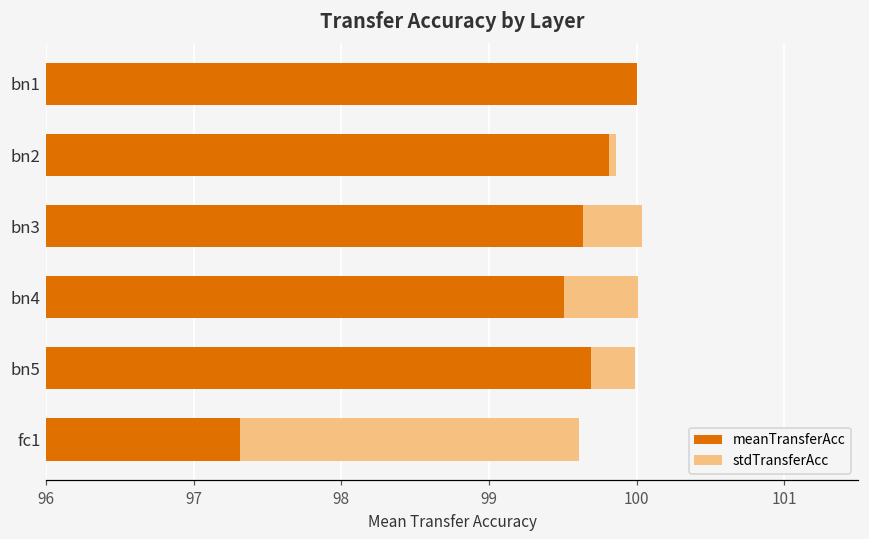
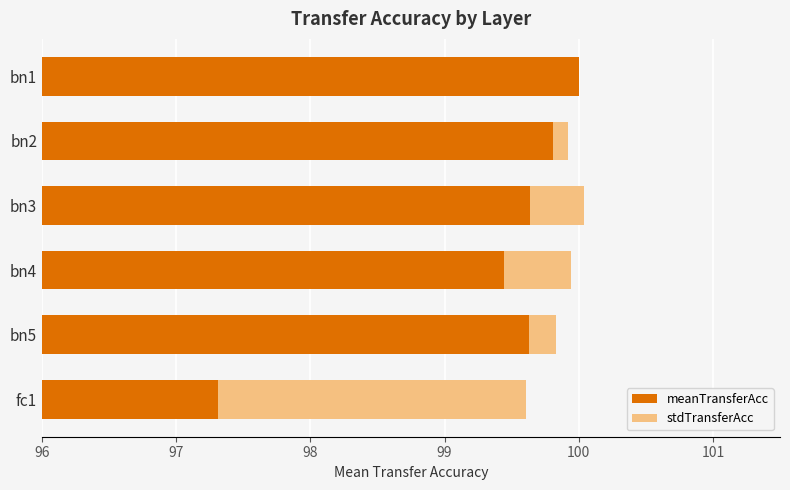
stdTransferAcc, bn2: 0.05 -> 0.11
meanTransferAcc, bn4: 99.51 -> 99.44
meanTransferAcc, bn5: 99.69 -> 99.63
stdTransferAcc, bn5: 0.3 -> 0.2
